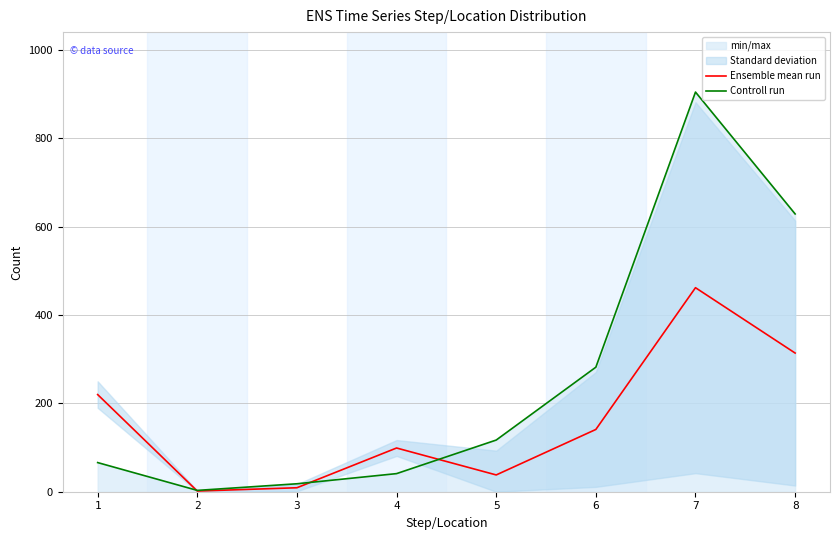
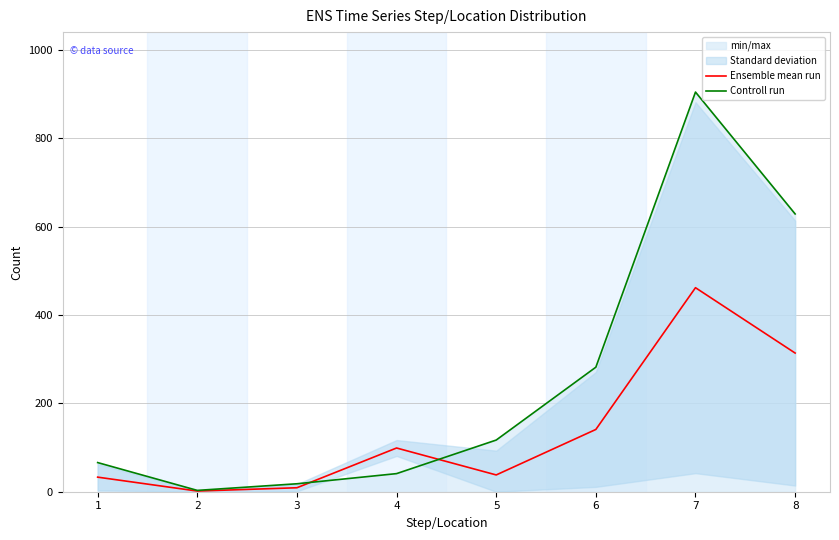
Ensemble mean run, 1: 220 -> 30
